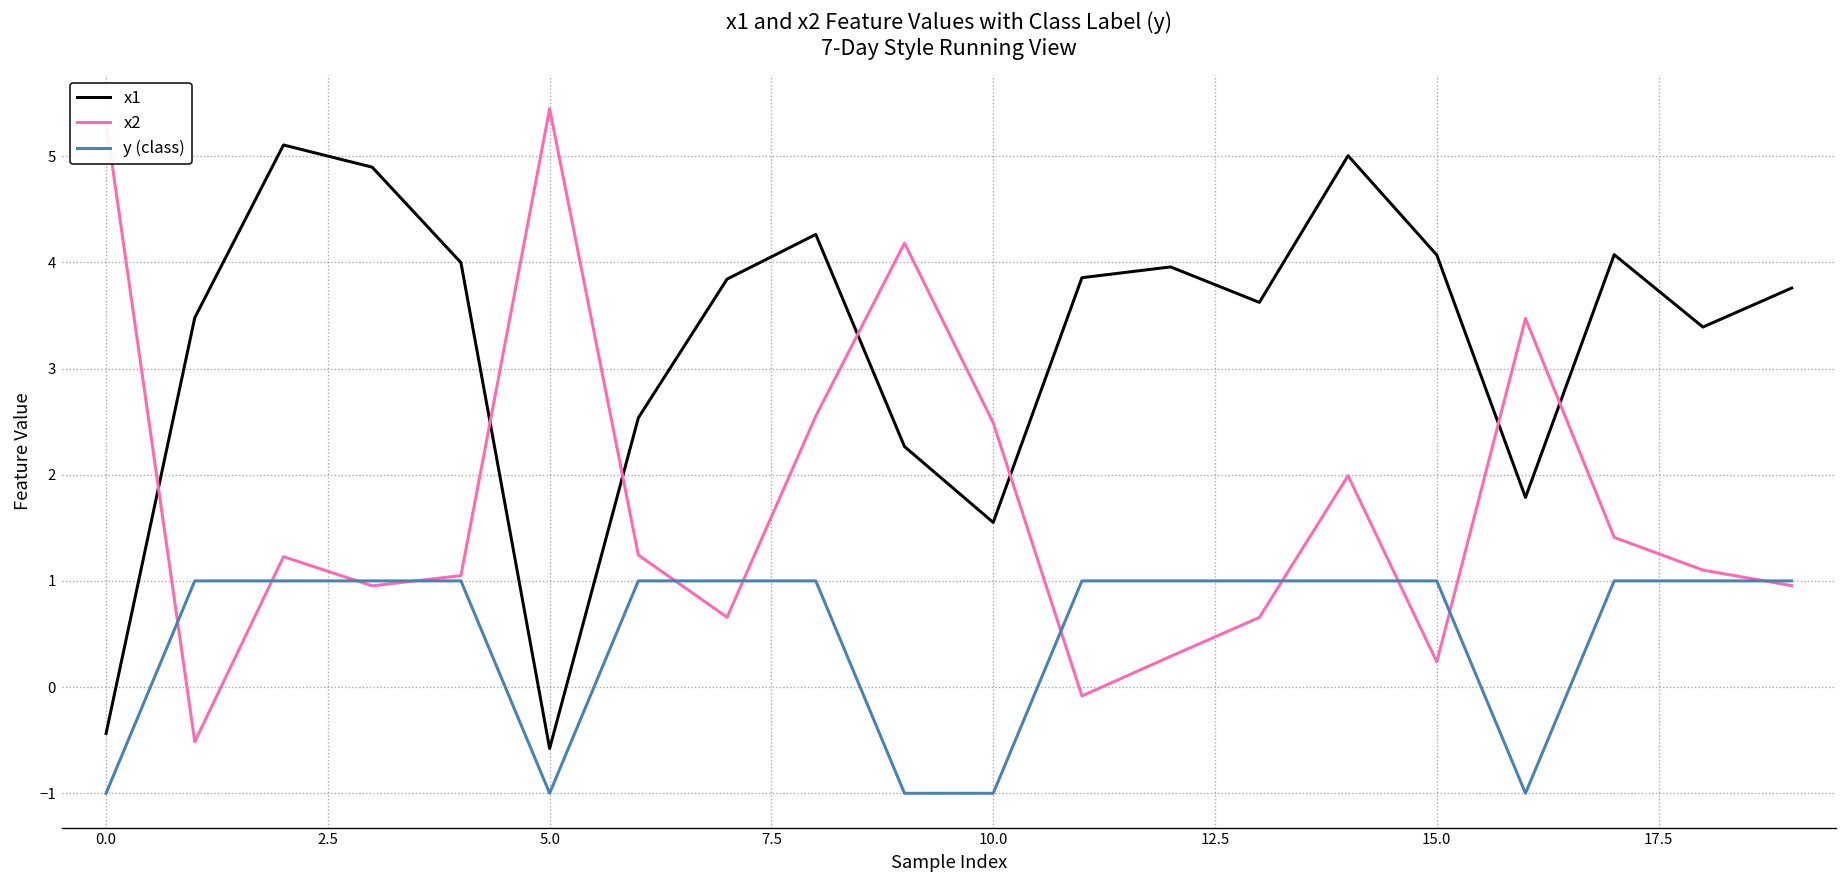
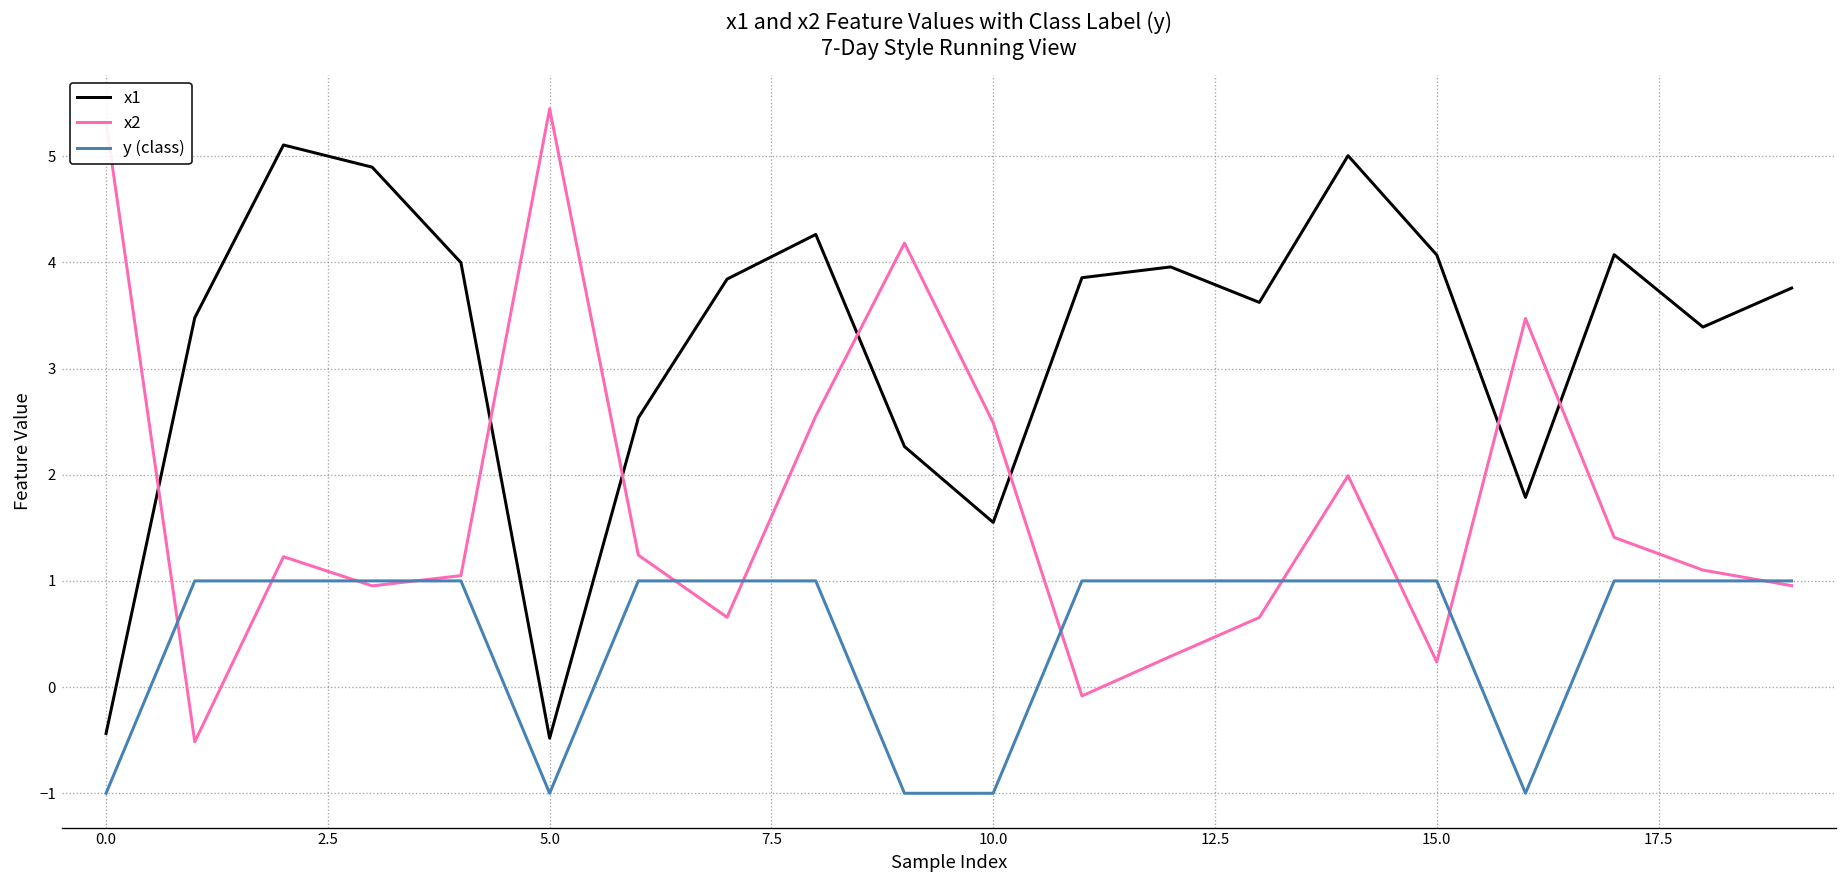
x1, 5.0: -0.6 -> -0.5
